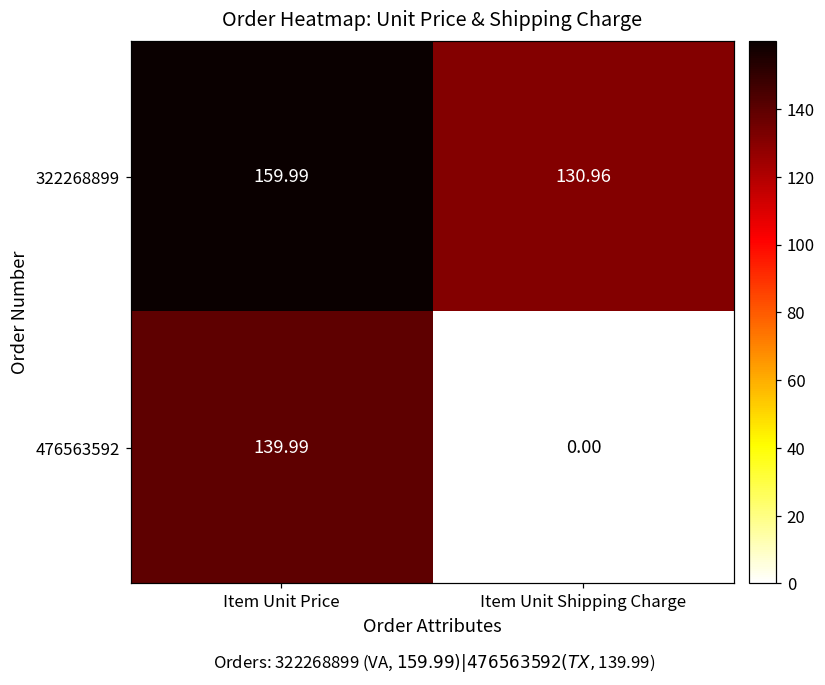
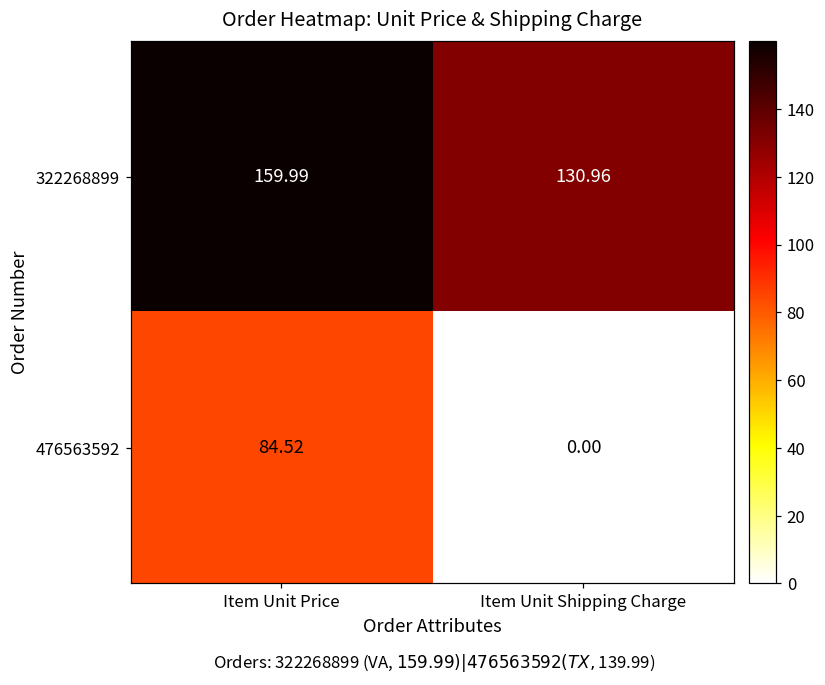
476563592, Item Unit Price: 139.99 -> 84.52
